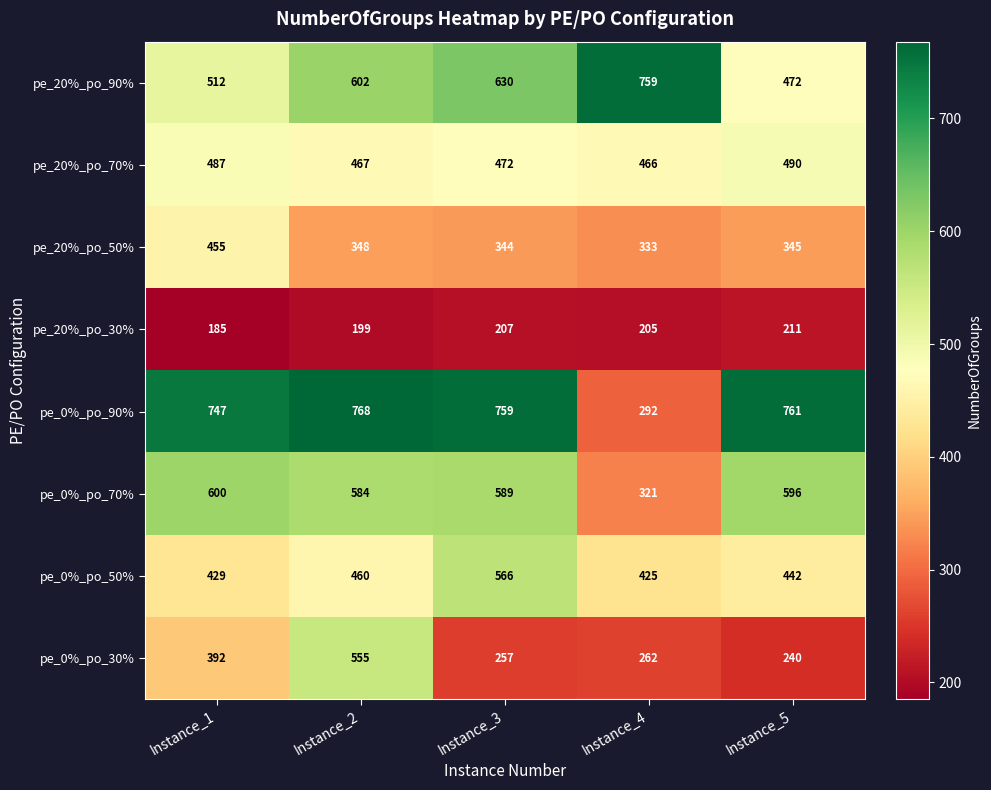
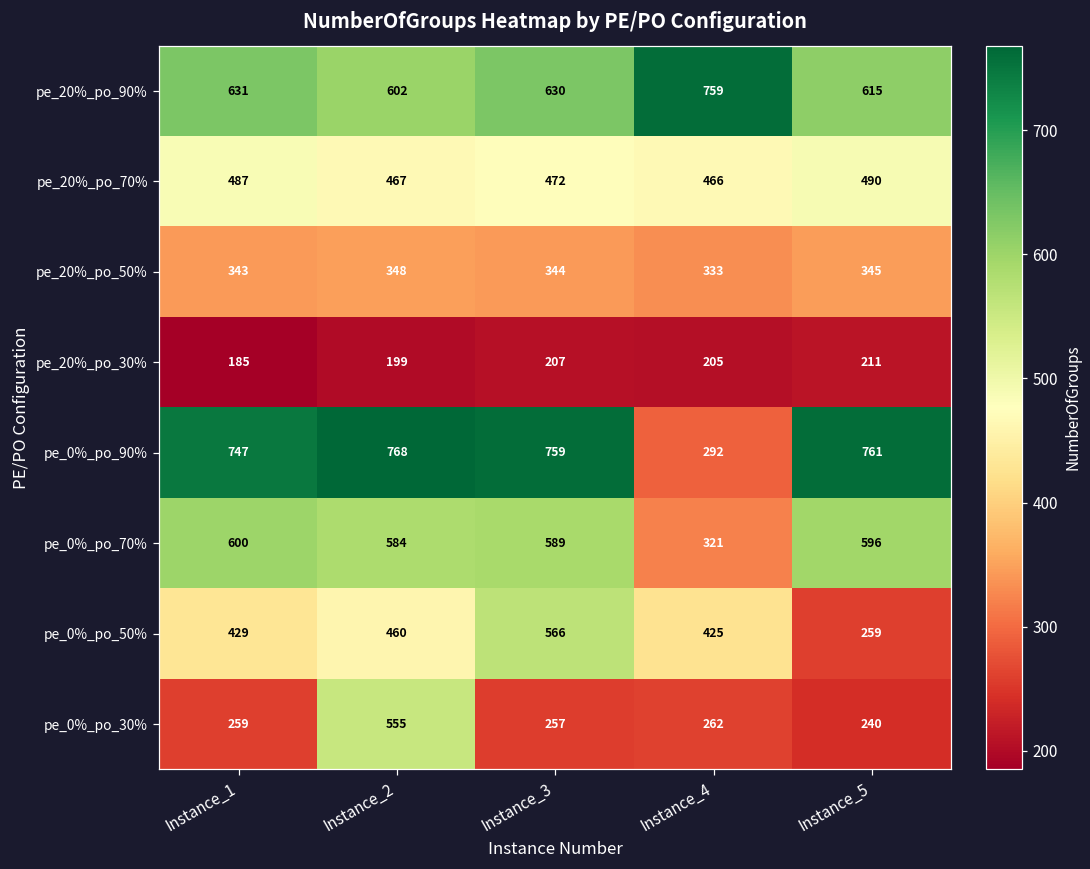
pe_20%_po_90%, Instance_1: 512 -> 631
pe_20%_po_90%, Instance_5: 472 -> 615
pe_20%_po_50%, Instance_1: 455 -> 343
pe_0%_po_50%, Instance_5: 442 -> 259
pe_0%_po_30%, Instance_1: 392 -> 259
